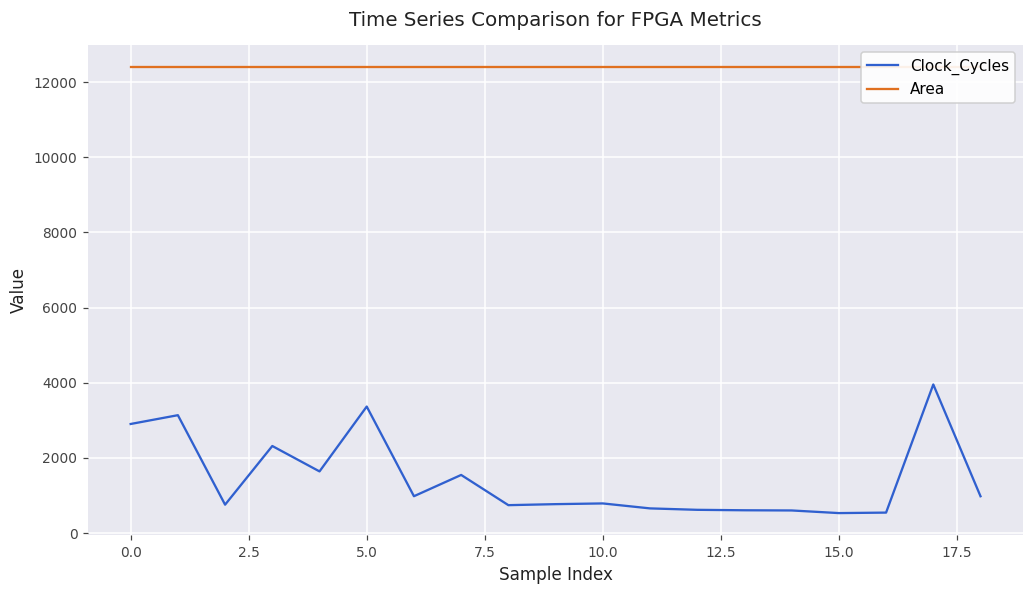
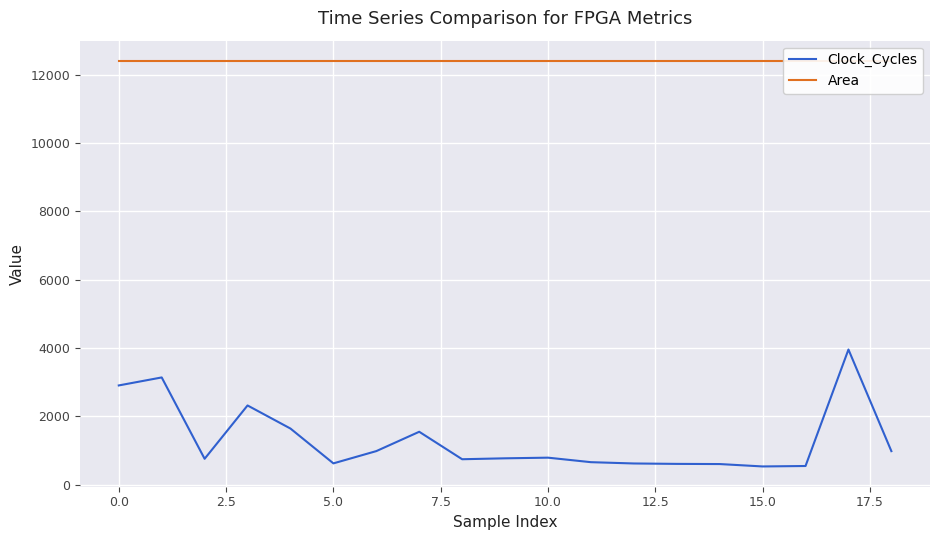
Clock_Cycles, 5.0: 3400 -> 600
